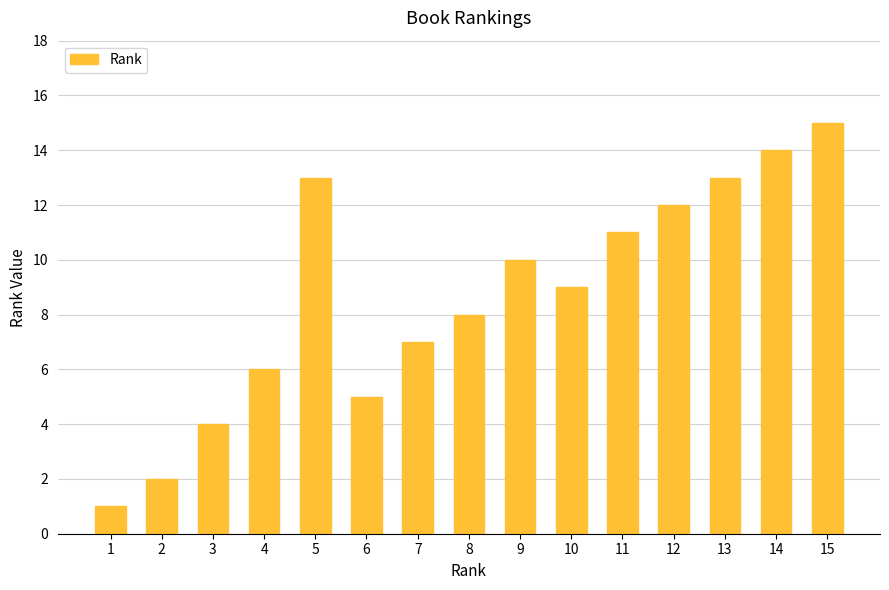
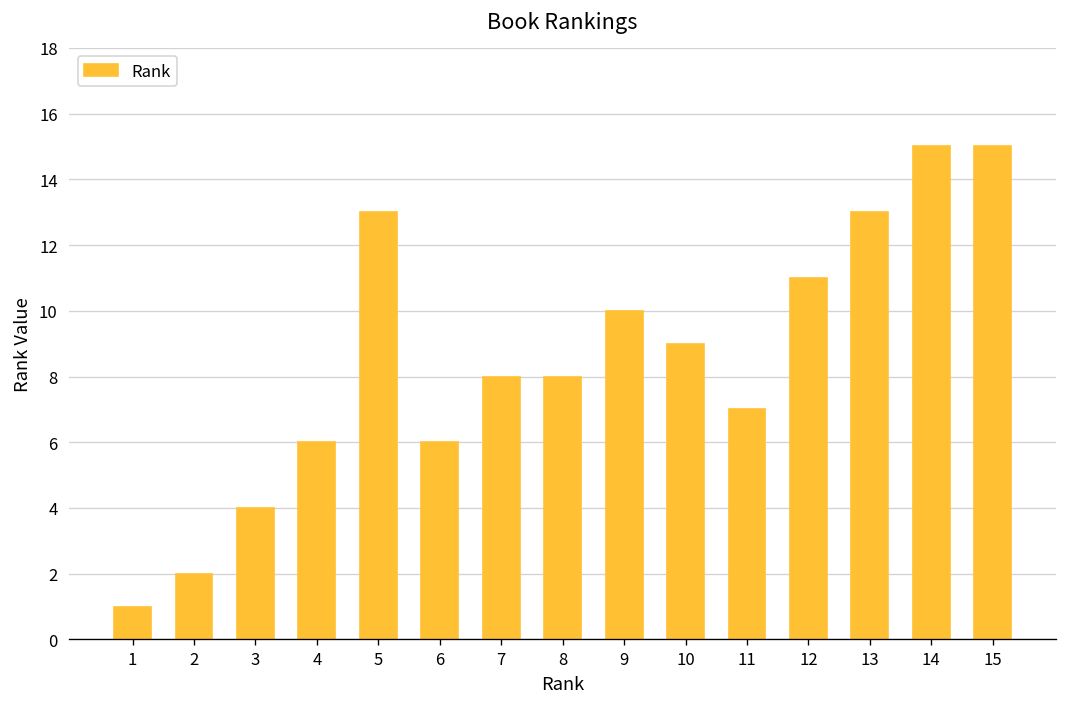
6: 5 -> 6
7: 7 -> 8
11: 11 -> 7
12: 12 -> 11
14: 14 -> 15
